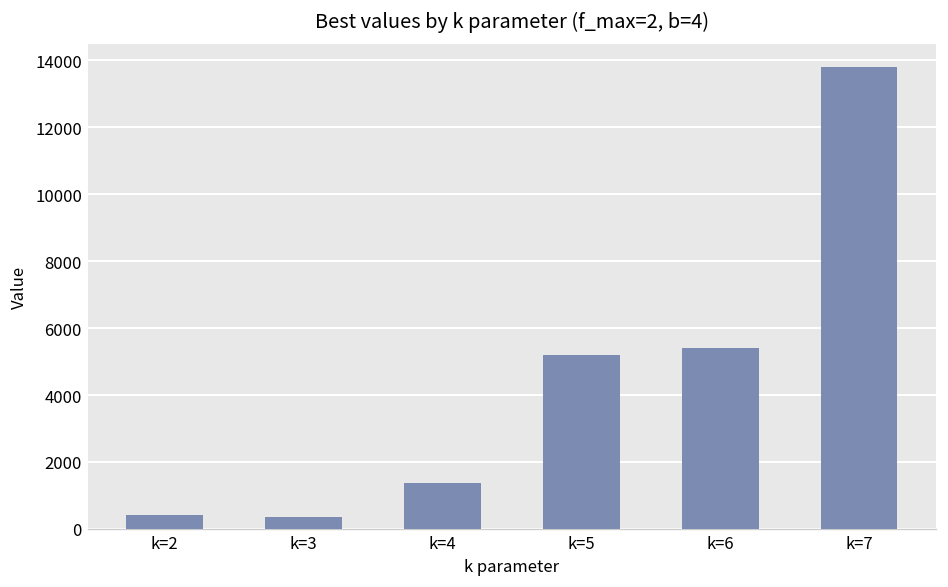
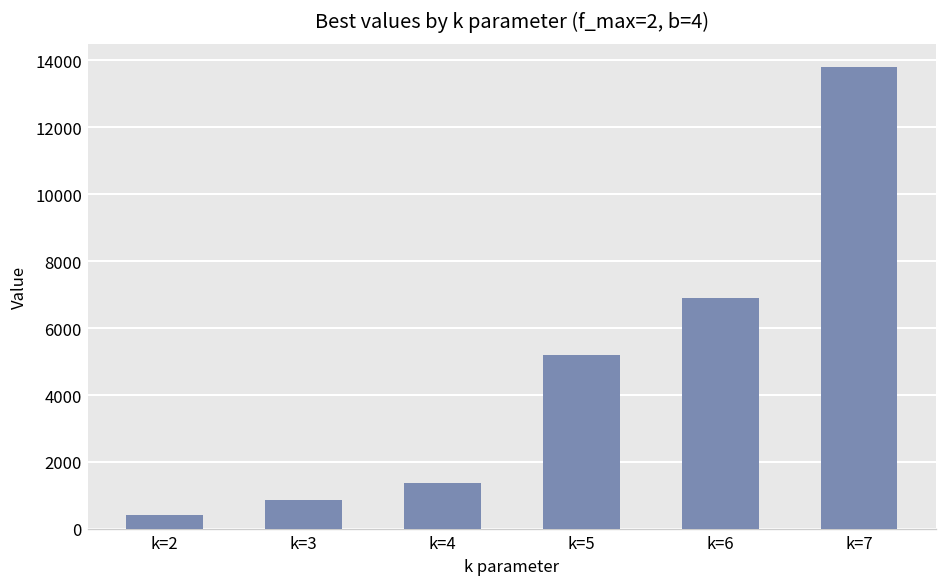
k=3: 300 -> 900
k=6: 5400 -> 6900
